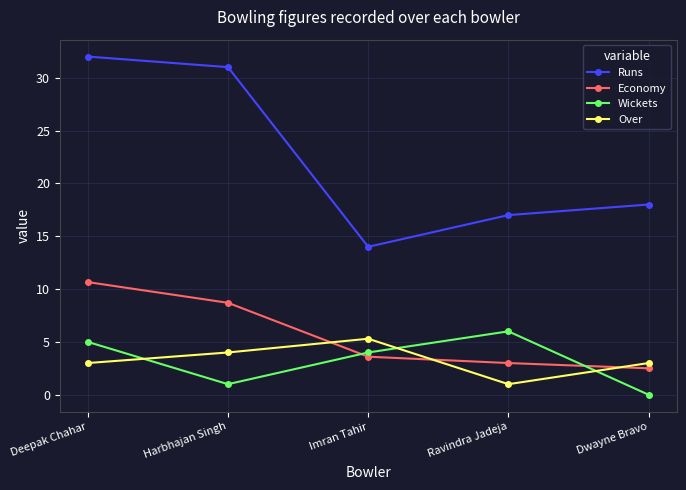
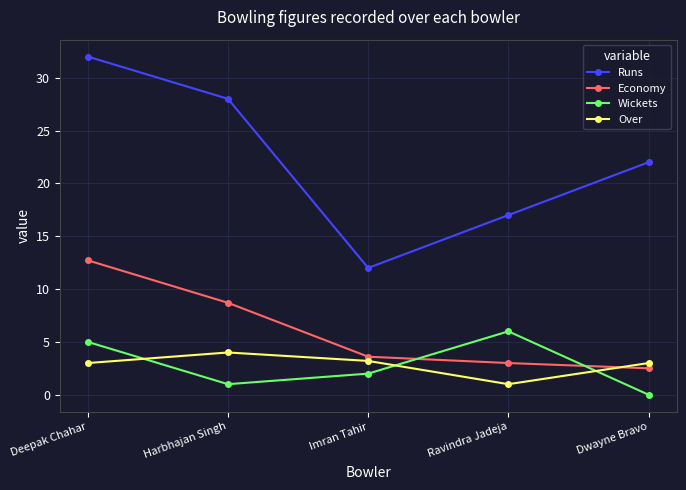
Economy, Deepak Chahar: 10.7 -> 12.7
Runs, Harbhajan Singh: 31 -> 28
Runs, Imran Tahir: 14 -> 12
Wickets, Imran Tahir: 4 -> 2
Over, Imran Tahir: 5.3 -> 3.2
Runs, Dwayne Bravo: 18 -> 22
